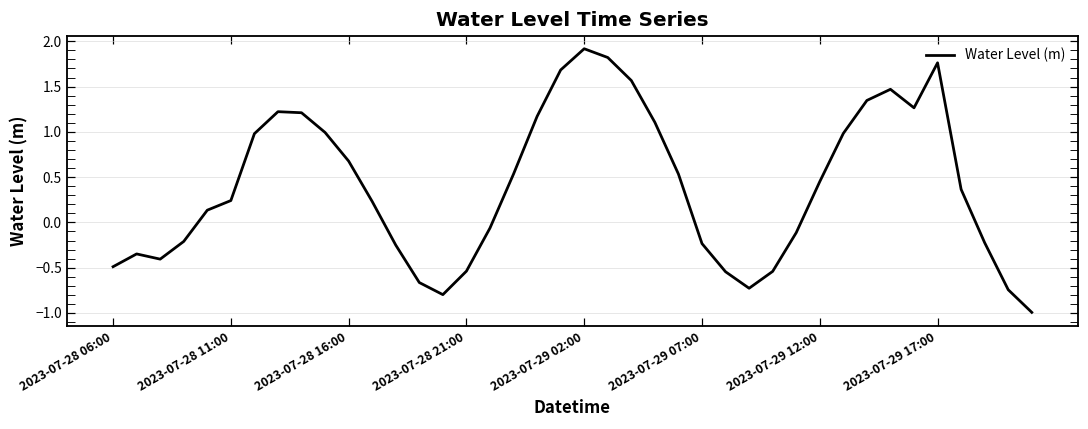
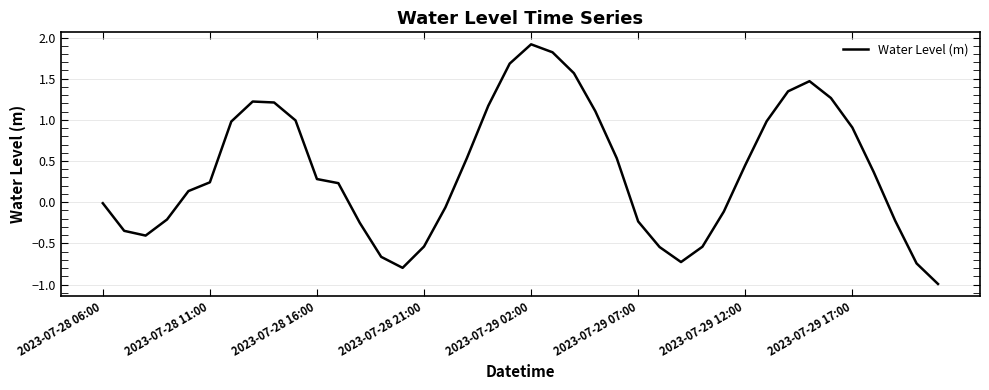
2023-07-28 06:00: -0.5 -> 0.0
2023-07-28 16:00: 0.7 -> 0.3
2023-07-29 17:00: 1.8 -> 0.9
